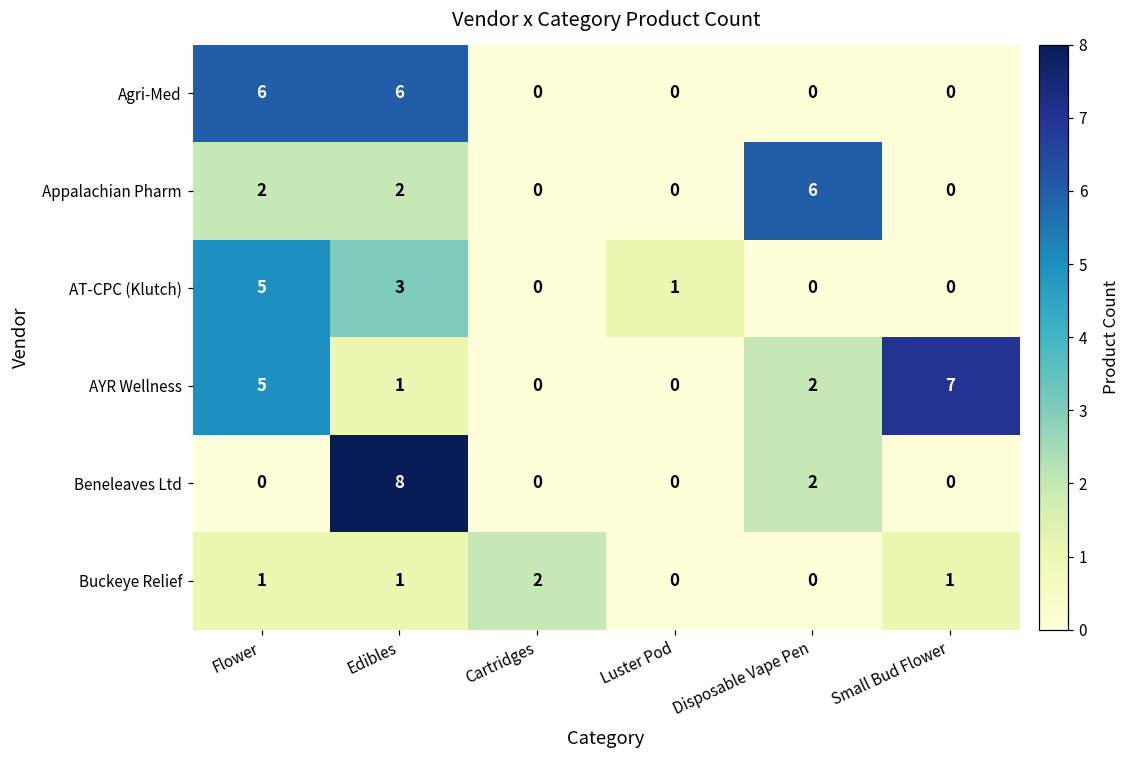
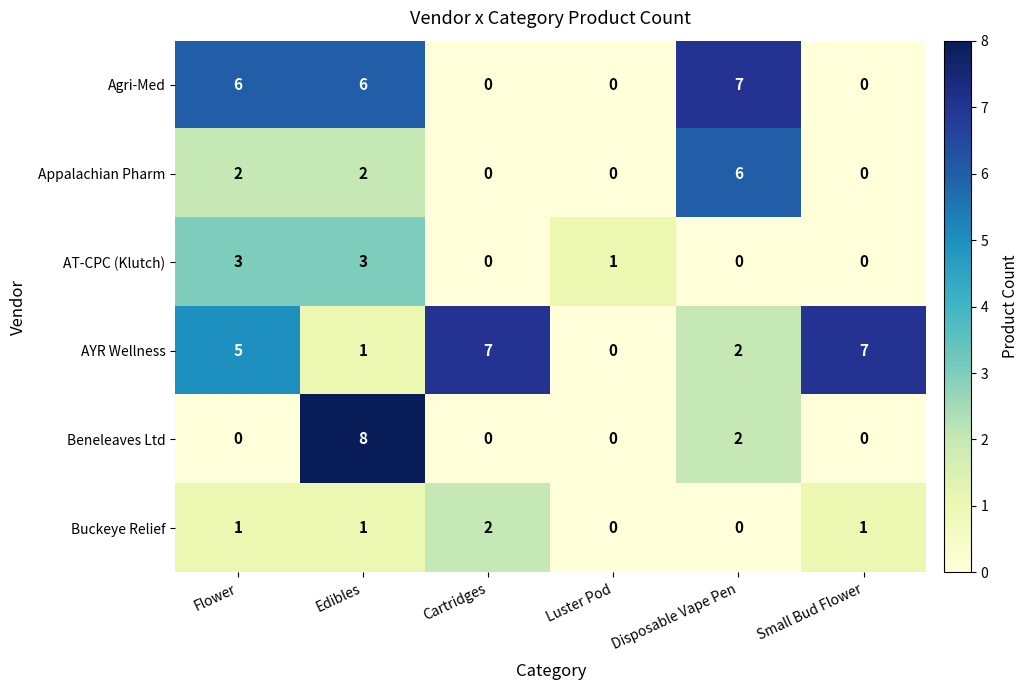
Agri-Med, Disposable Vape Pen: 0 -> 7
AT-CPC (Klutch), Flower: 5 -> 3
AYR Wellness, Cartridges: 0 -> 7
